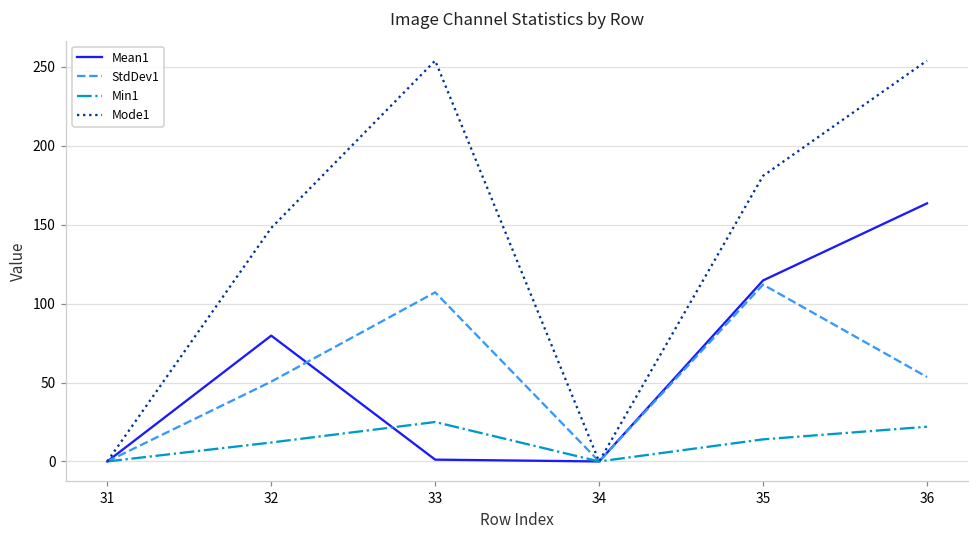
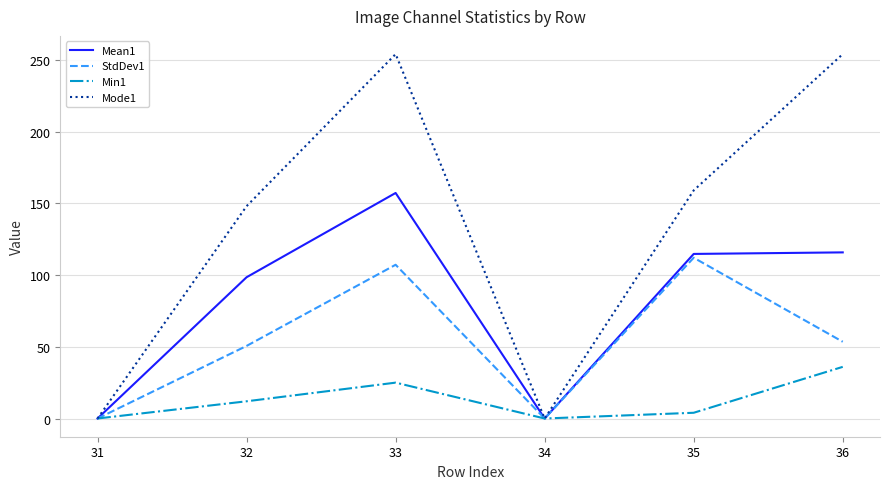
Mean1, 32: 80 -> 98
Mean1, 33: 1 -> 157
Min1, 35: 14 -> 4
Mode1, 35: 181 -> 159
Mean1, 36: 164 -> 116
Min1, 36: 22 -> 36
